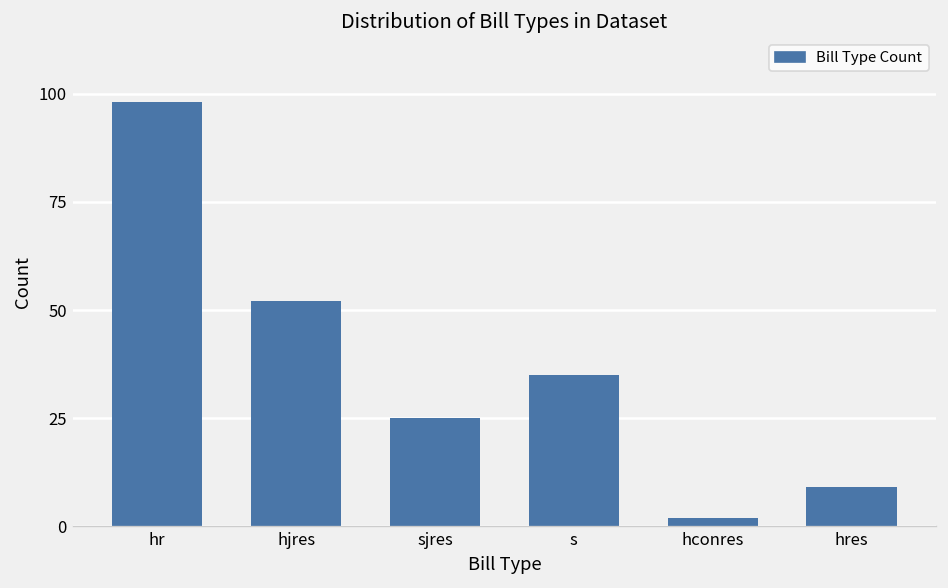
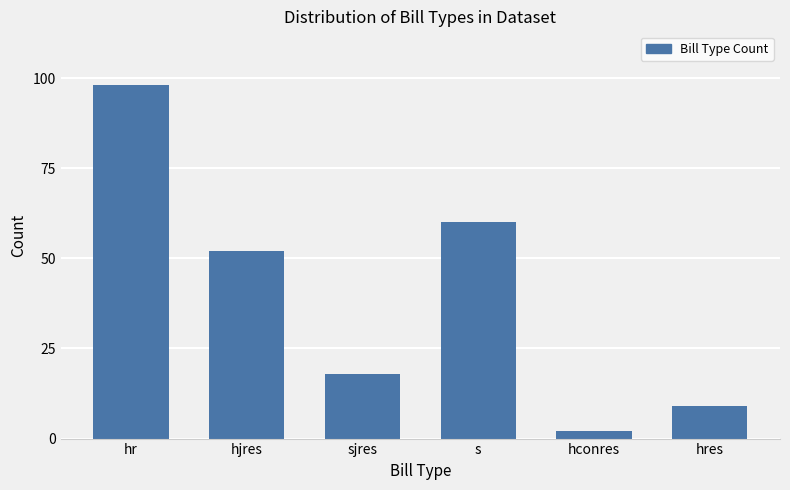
sjres: 25 -> 18
s: 35 -> 60
